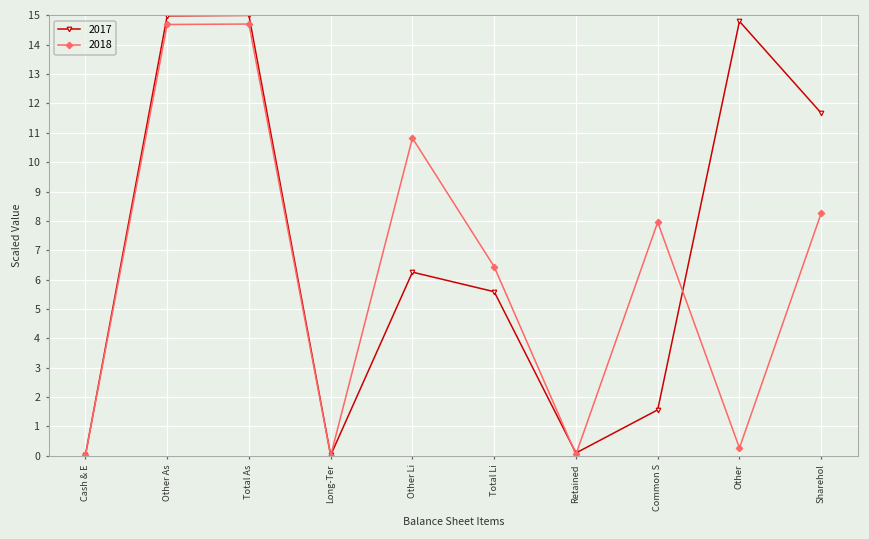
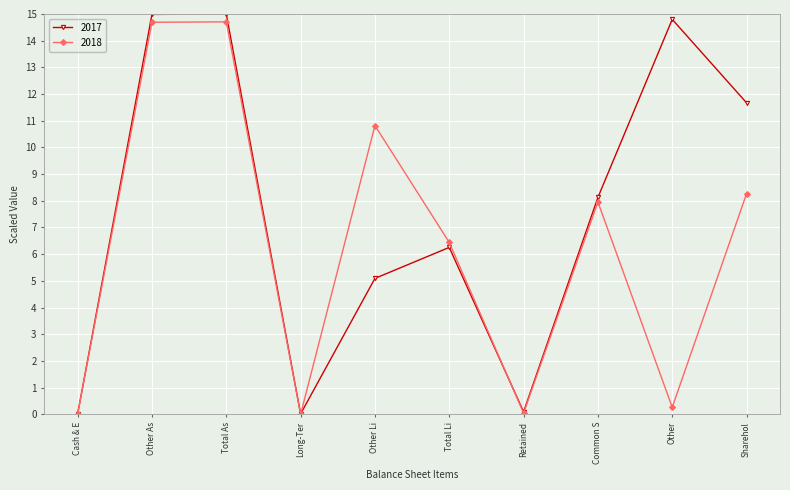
2017, Other Li: 6.3 -> 5.1
2017, Total Li: 5.6 -> 6.3
2017, Common S: 1.6 -> 8.1
